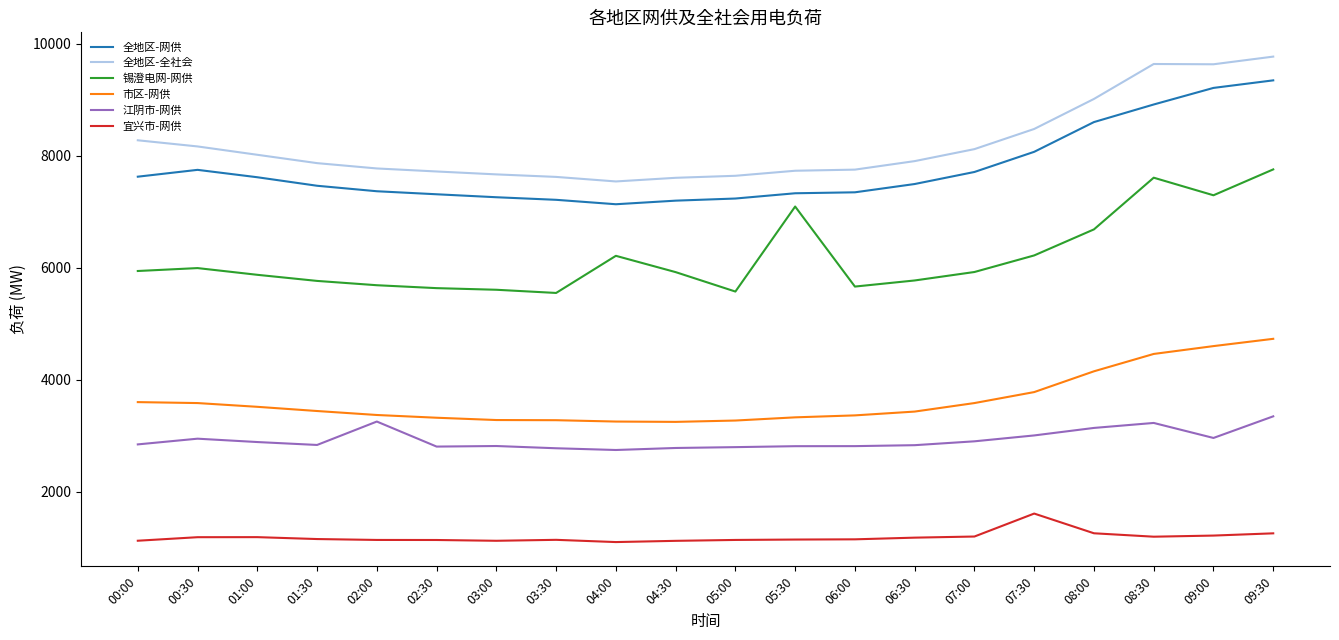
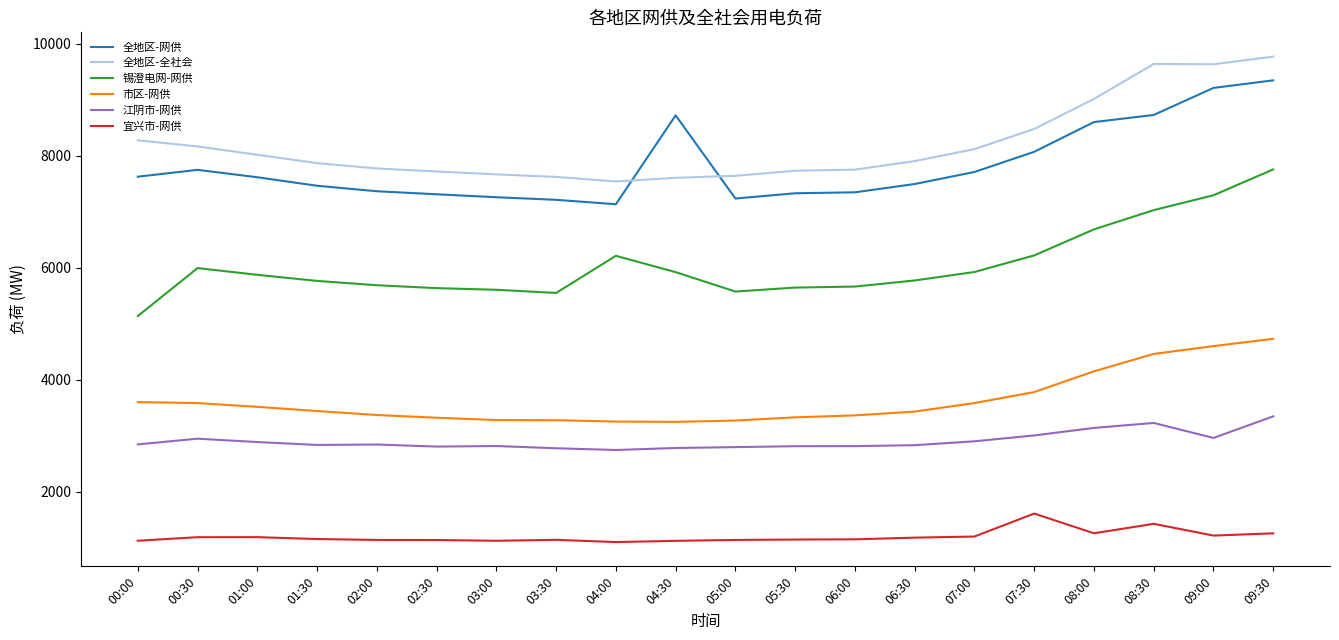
锡澄电网-网供, 00:00: 5900 -> 5100
江阴市-网供, 02:00: 3300 -> 2800
全地区-网供, 04:30: 7200 -> 8700
锡澄电网-网供, 05:30: 7100 -> 5600
全地区-网供, 08:30: 8900 -> 8700
锡澄电网-网供, 08:30: 7600 -> 7000
宜兴市-网供, 08:30: 1200 -> 1400
